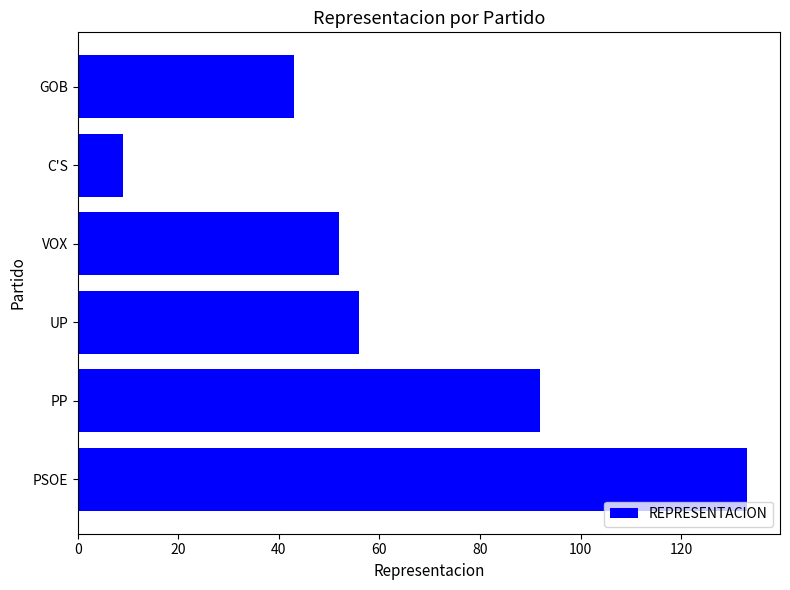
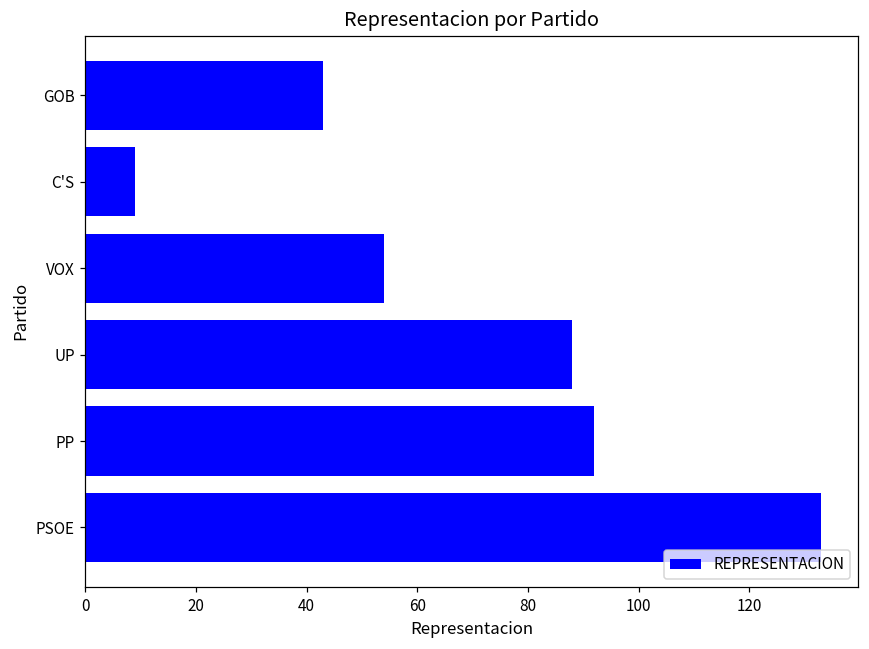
VOX: 52 -> 54
UP: 56 -> 88
